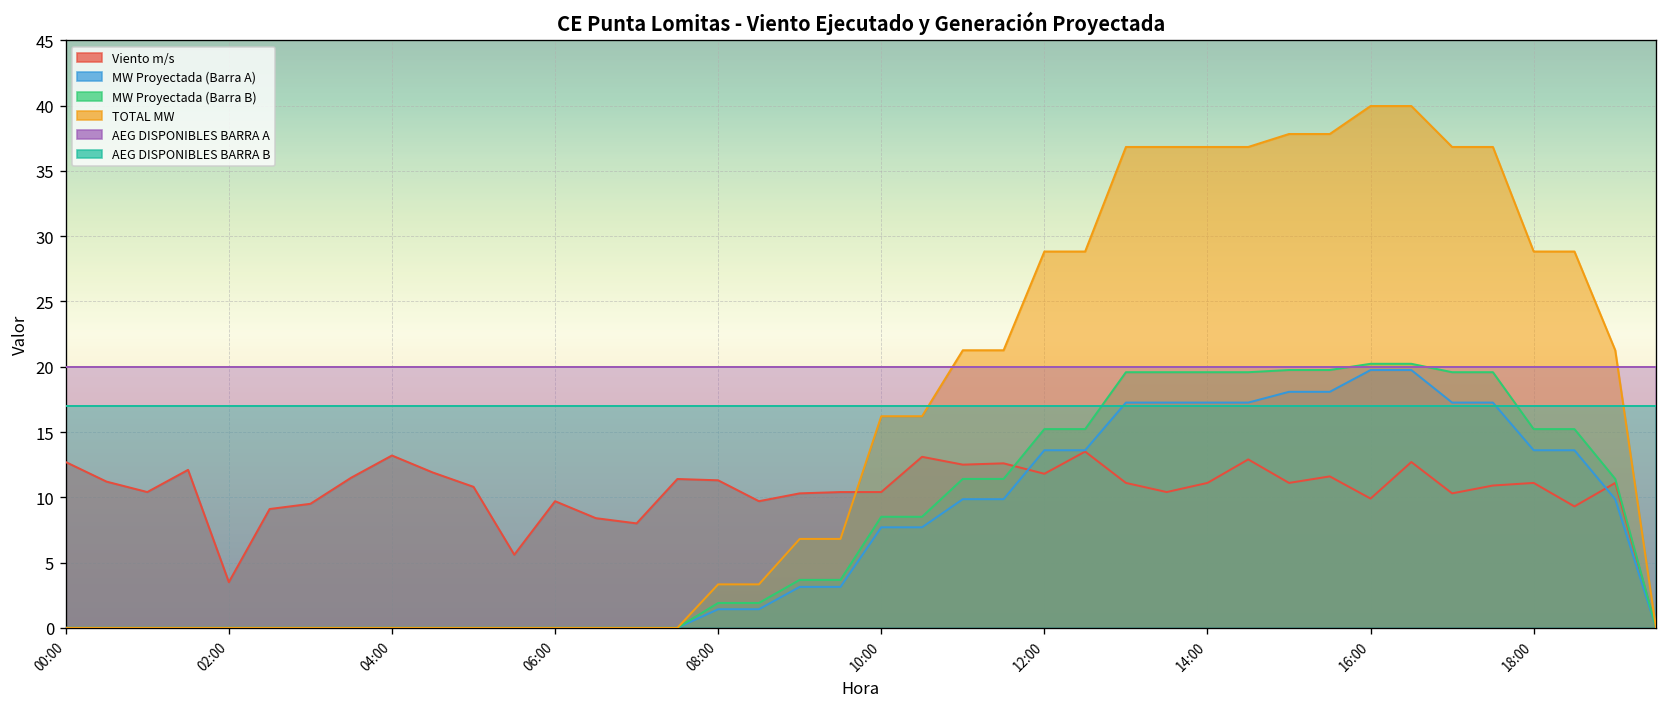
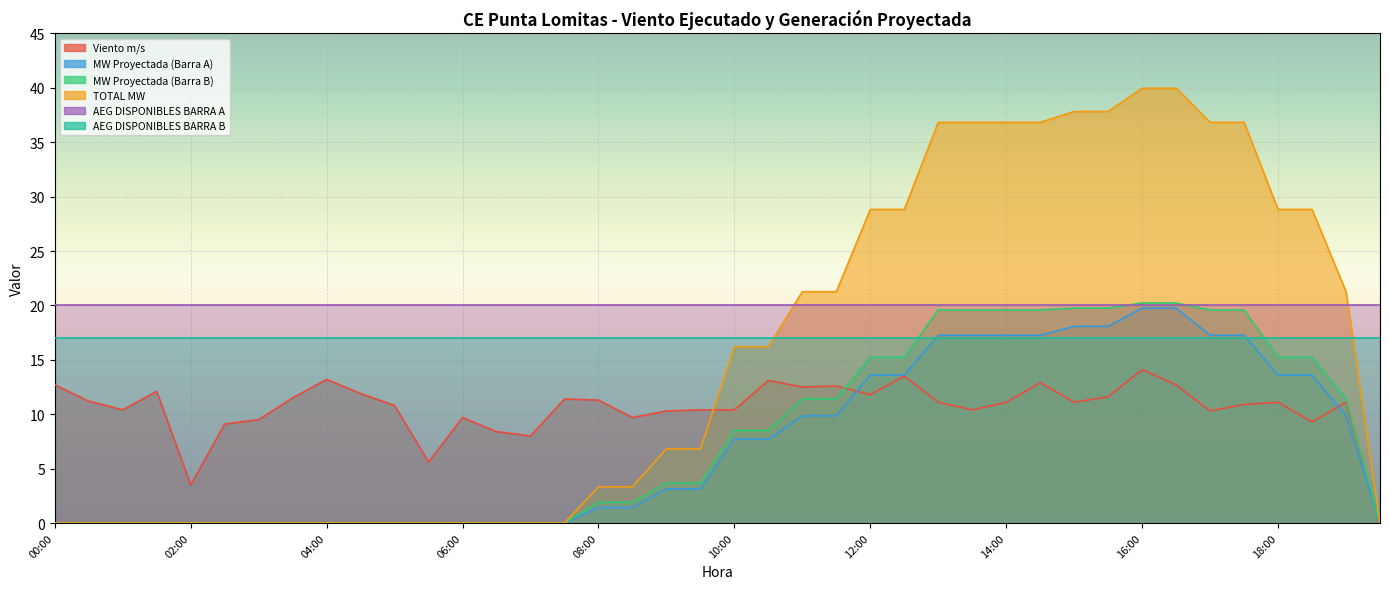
Viento m/s, 16:00: 9.9 -> 14.1
